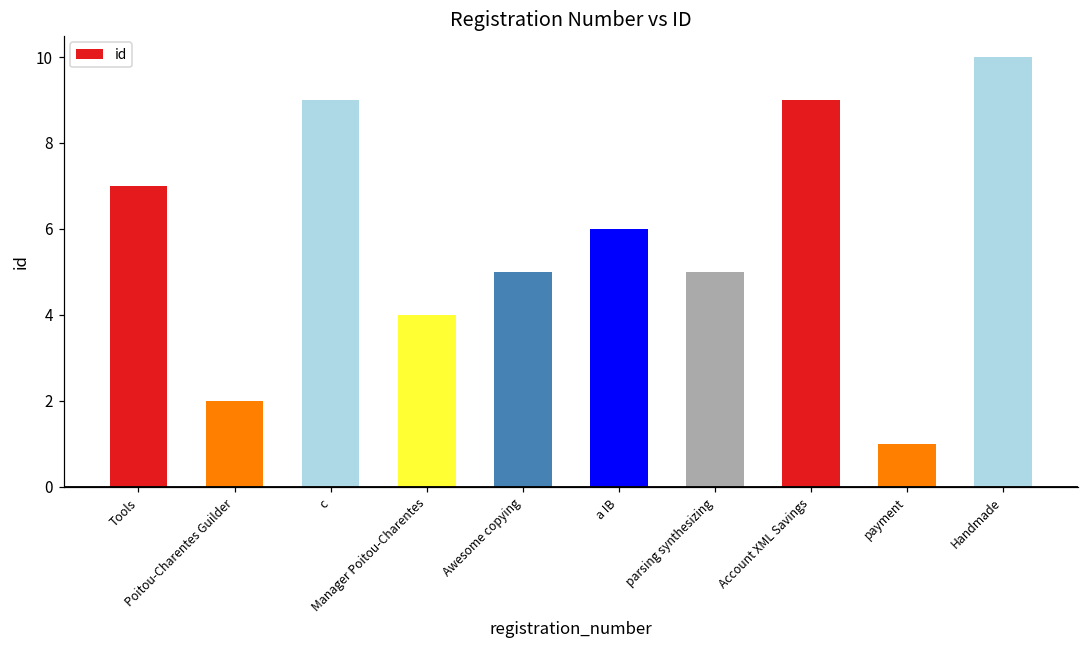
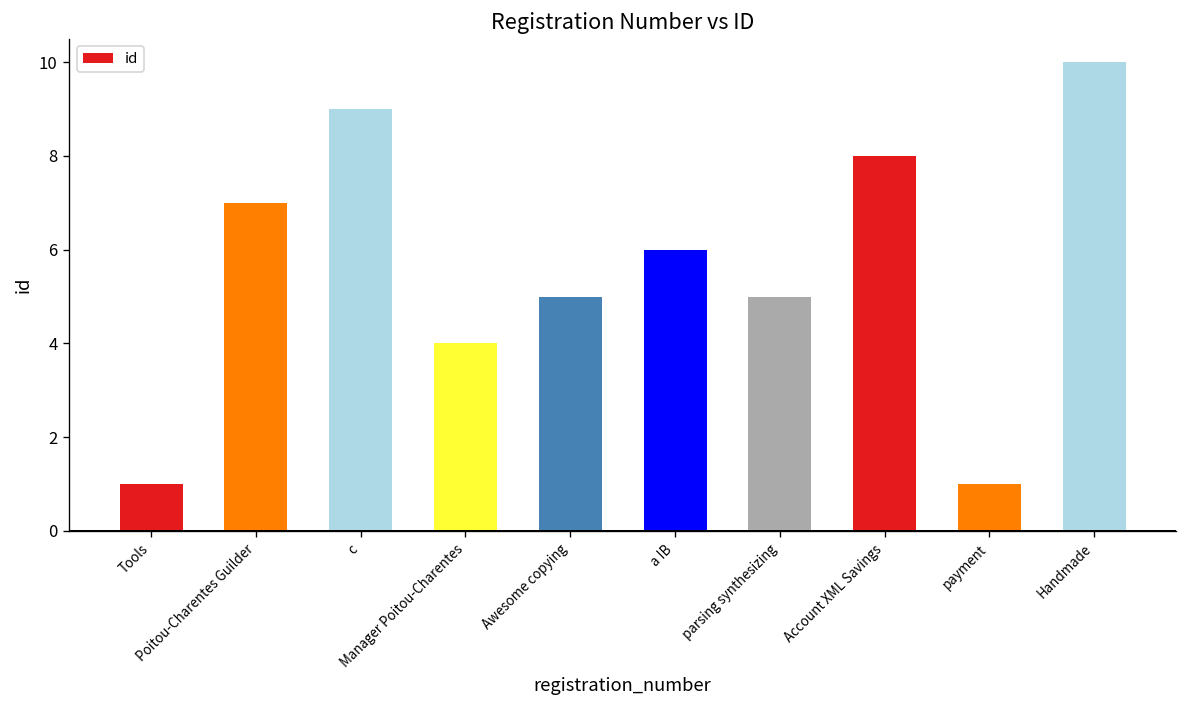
Tools: 7 -> 1
Poitou-Charentes Guilder: 2 -> 7
Account XML Savings: 9 -> 8
